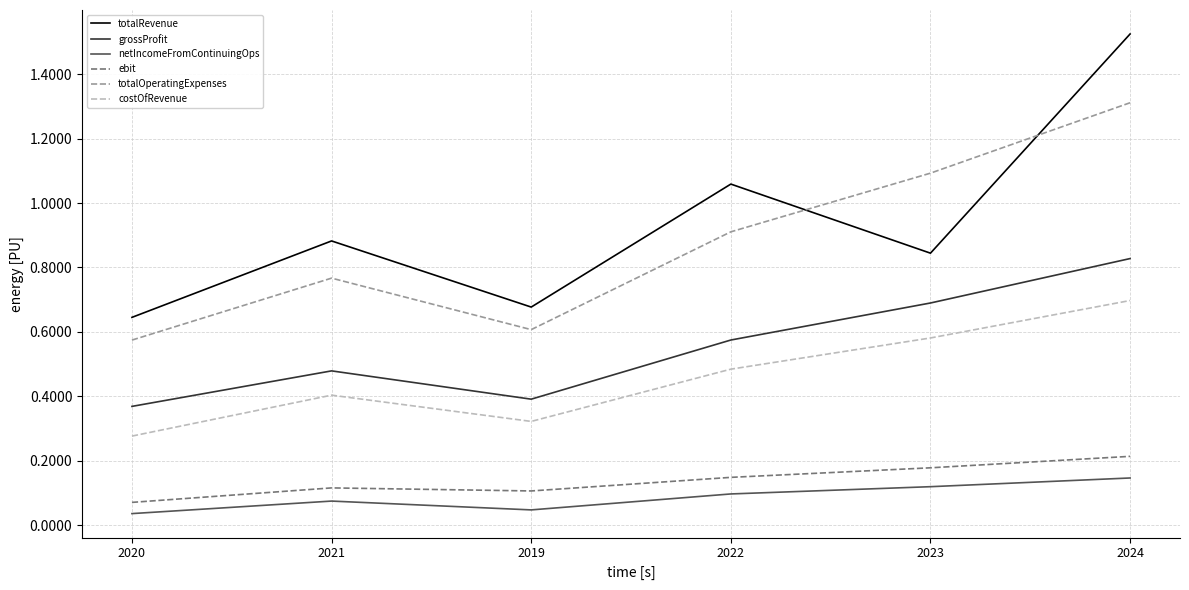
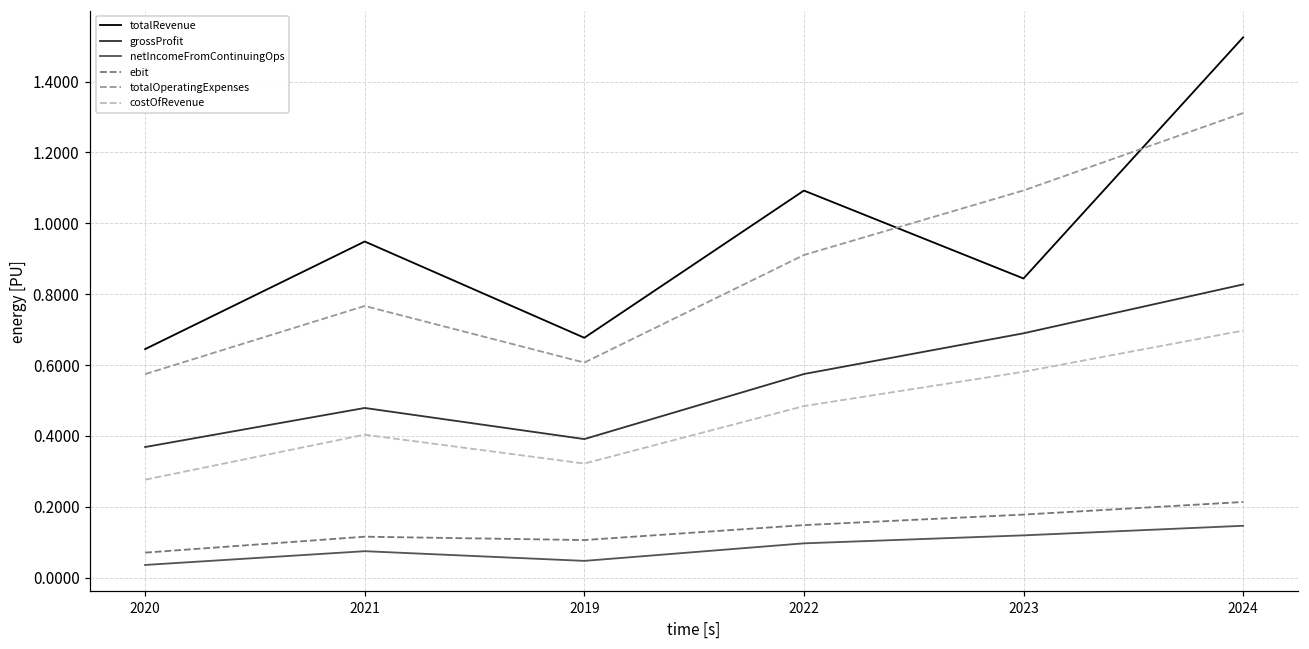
totalRevenue, 2021: 0.88 -> 0.95
totalRevenue, 2022: 1.06 -> 1.09
